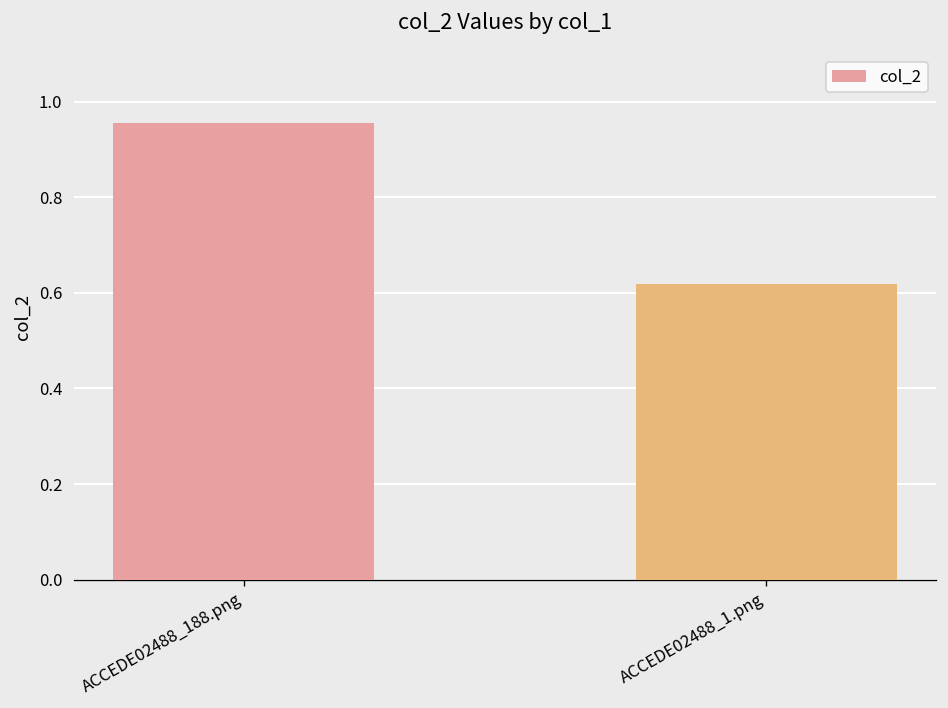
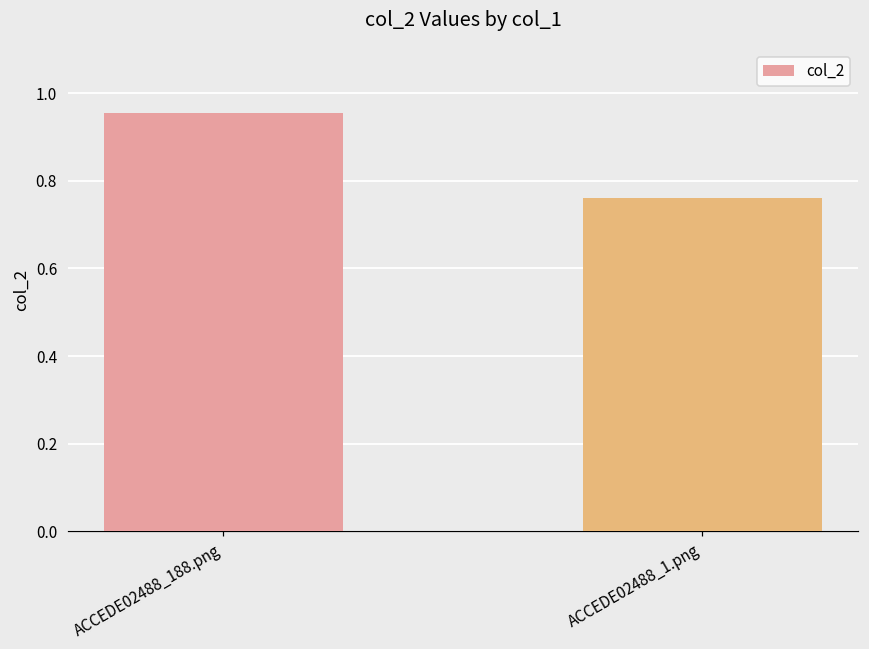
ACCEDE02488_1.png: 0.62 -> 0.76
